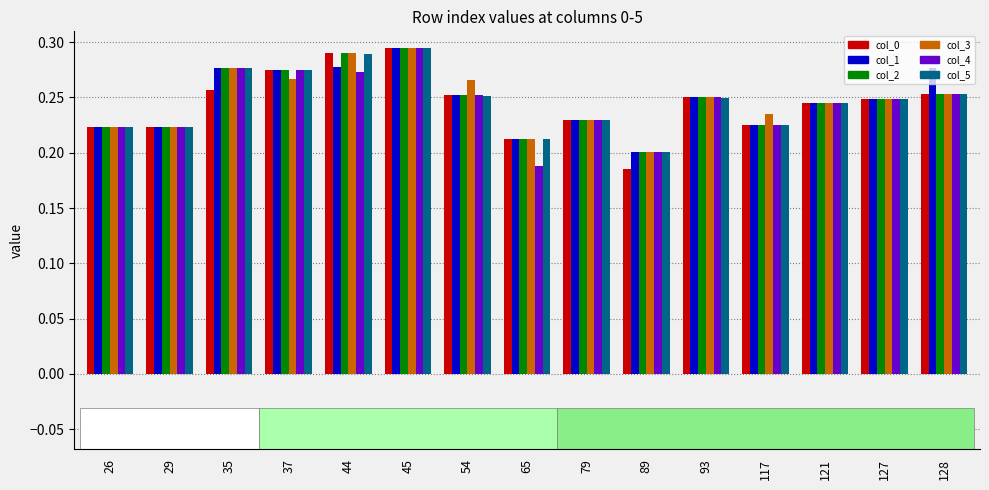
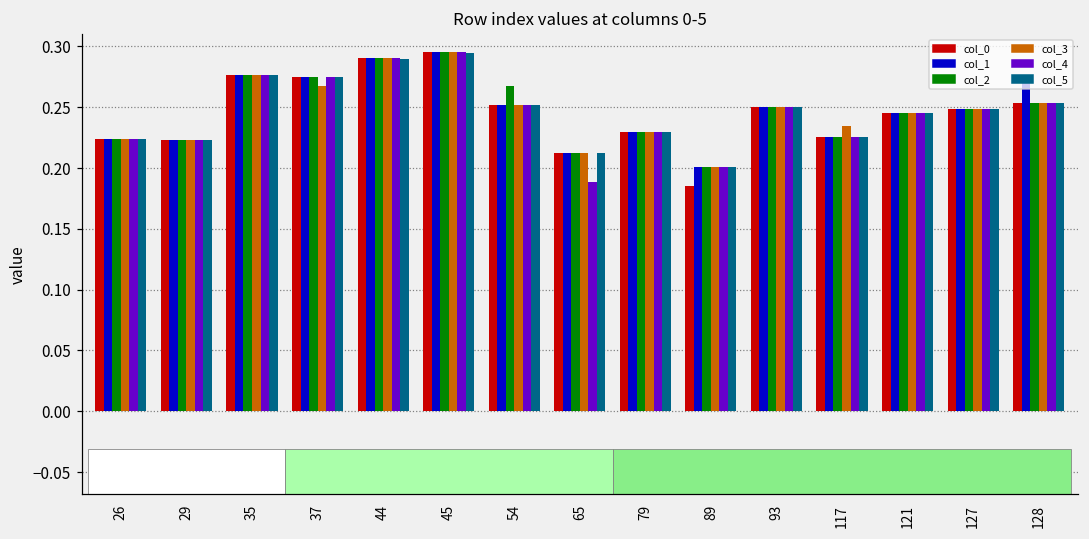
col_0, 35: 0.256 -> 0.276
col_1, 44: 0.278 -> 0.290
col_4, 44: 0.273 -> 0.290
col_2, 54: 0.252 -> 0.267
col_3, 54: 0.265 -> 0.252
